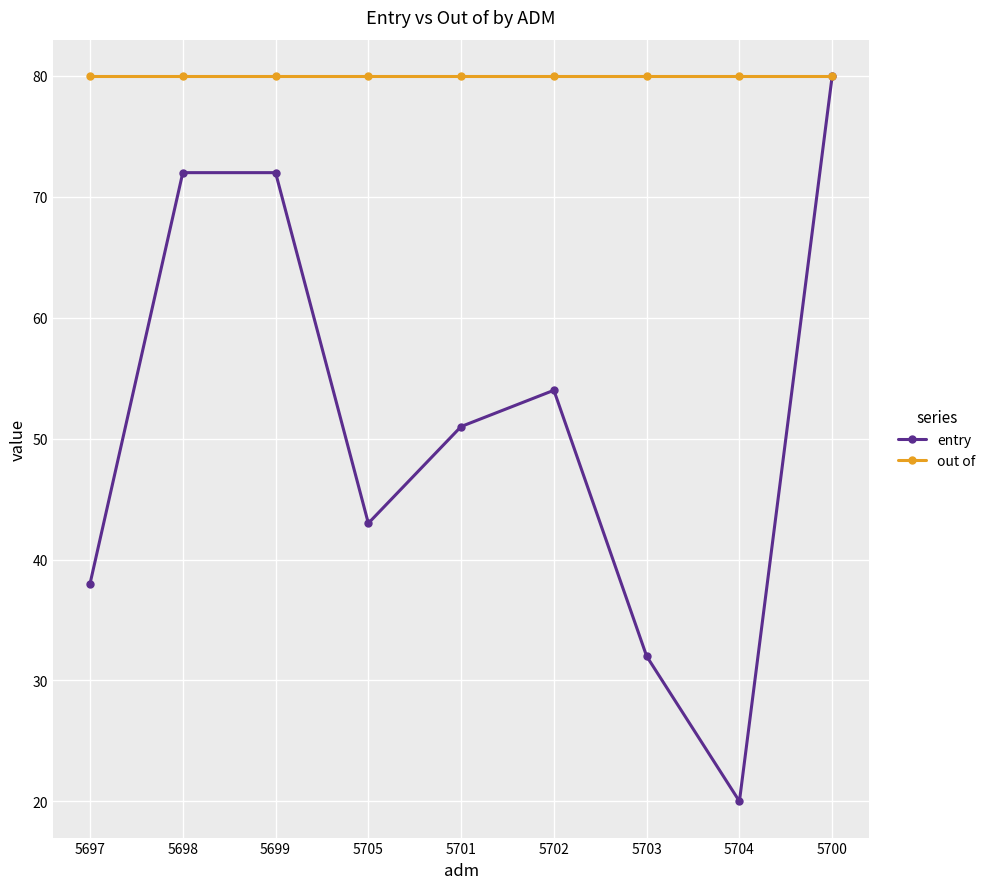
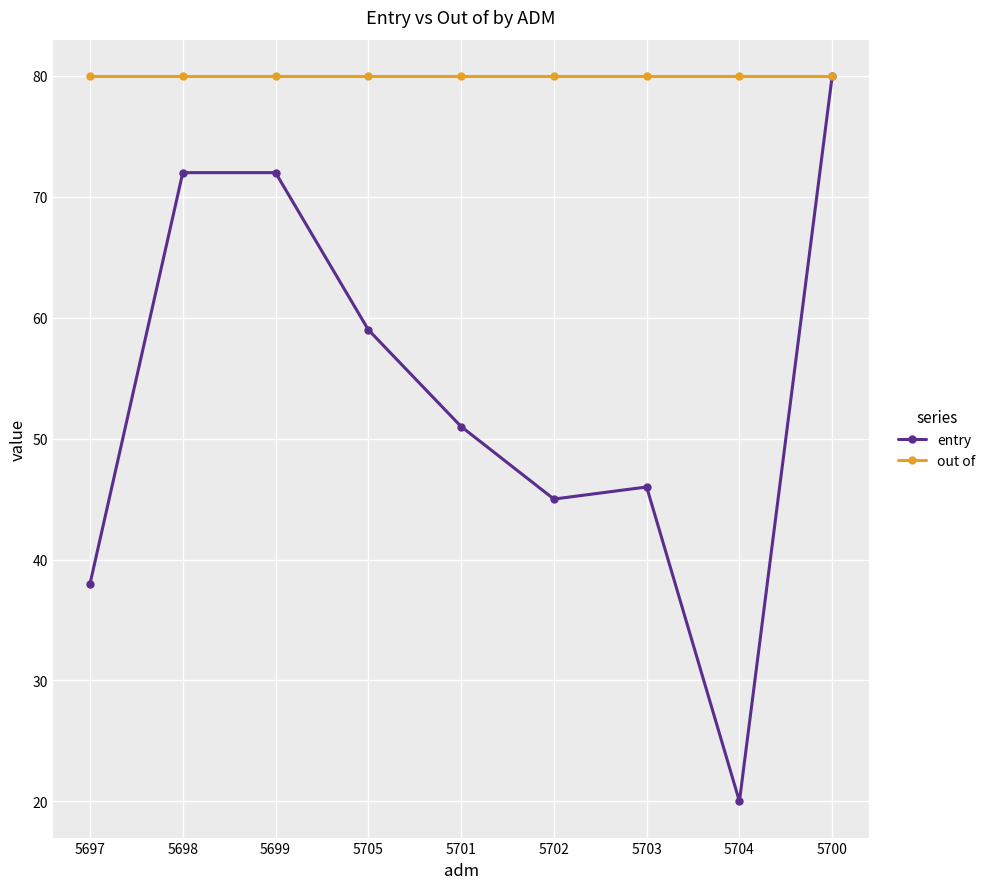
entry, 5705: 43 -> 59
entry, 5702: 54 -> 45
entry, 5703: 32 -> 46
